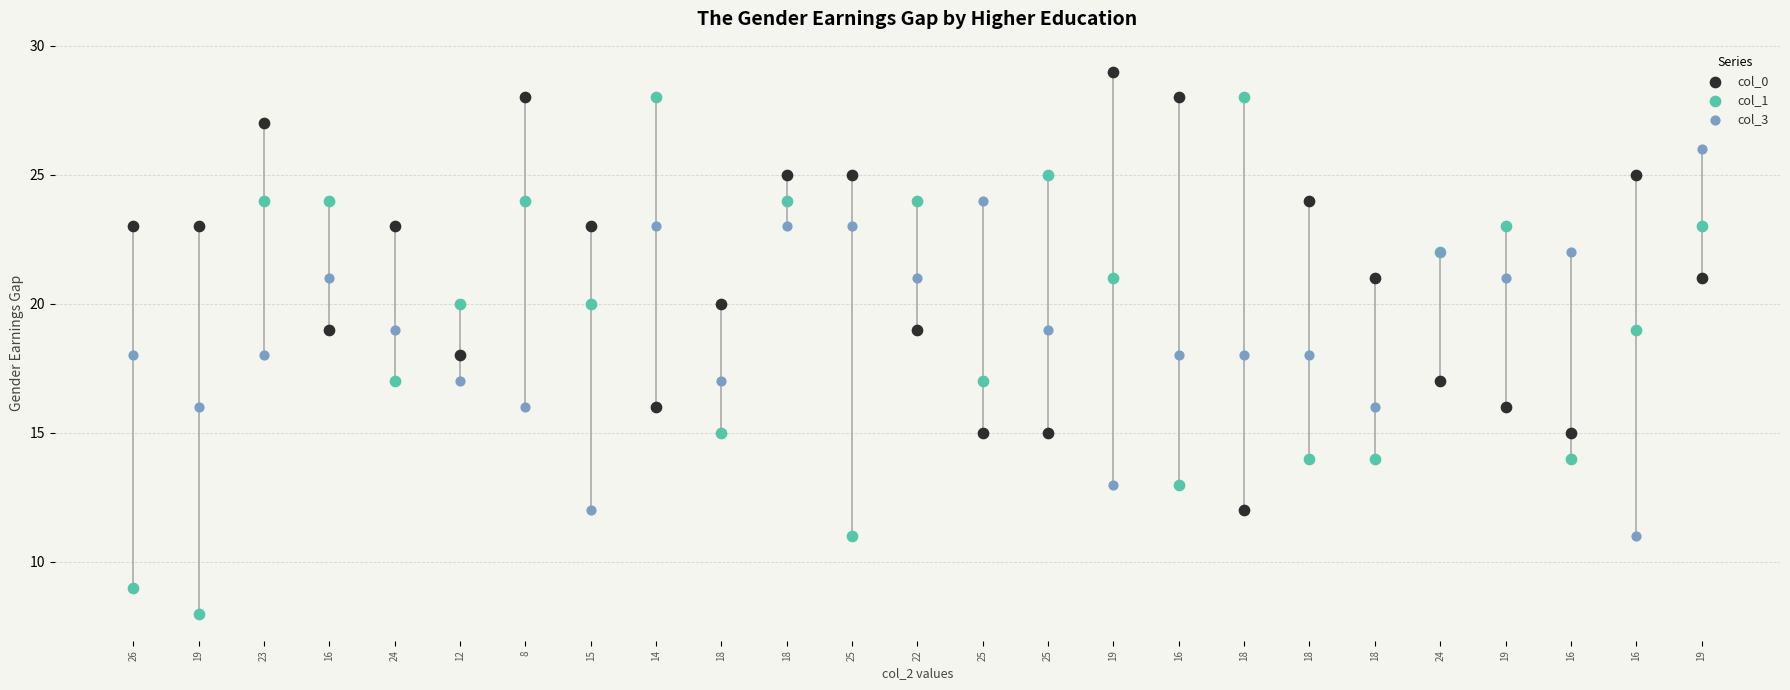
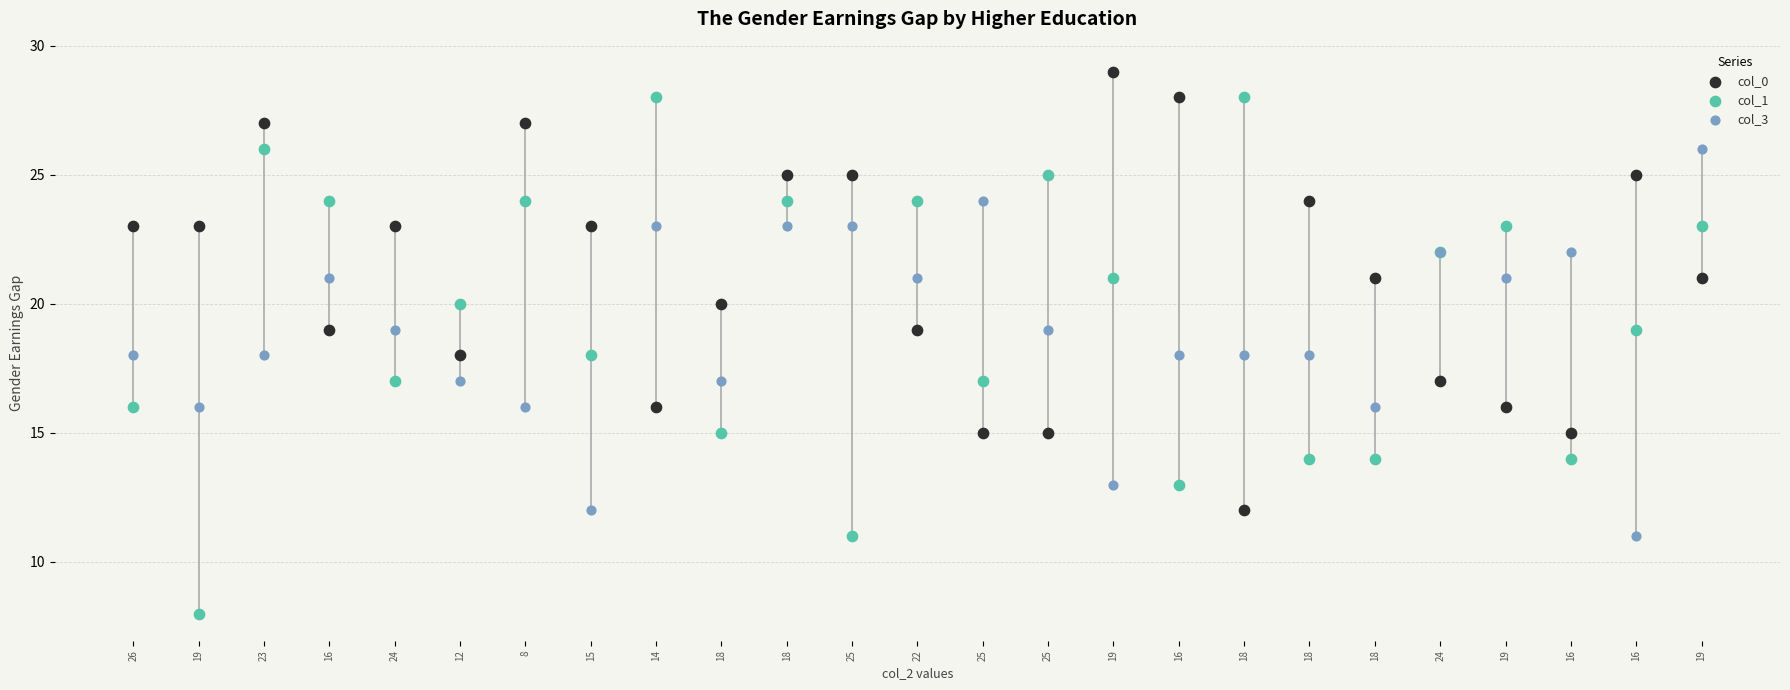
col_1, 26: 9 -> 16
col_1, 23: 24 -> 26
col_0, 8: 28 -> 27
col_1, 15: 20 -> 18
